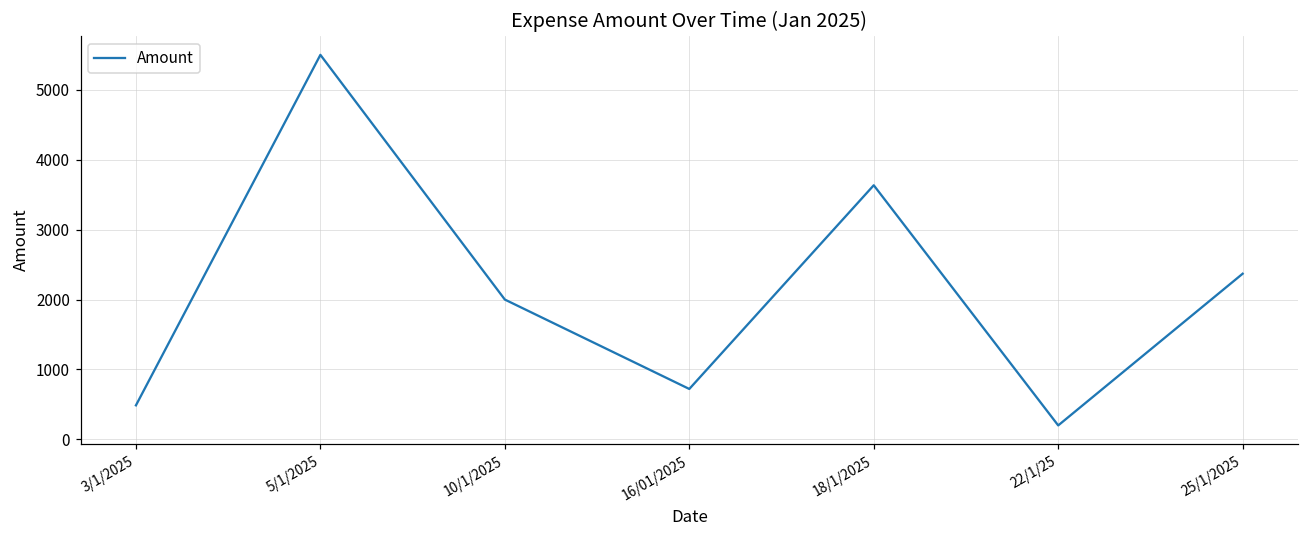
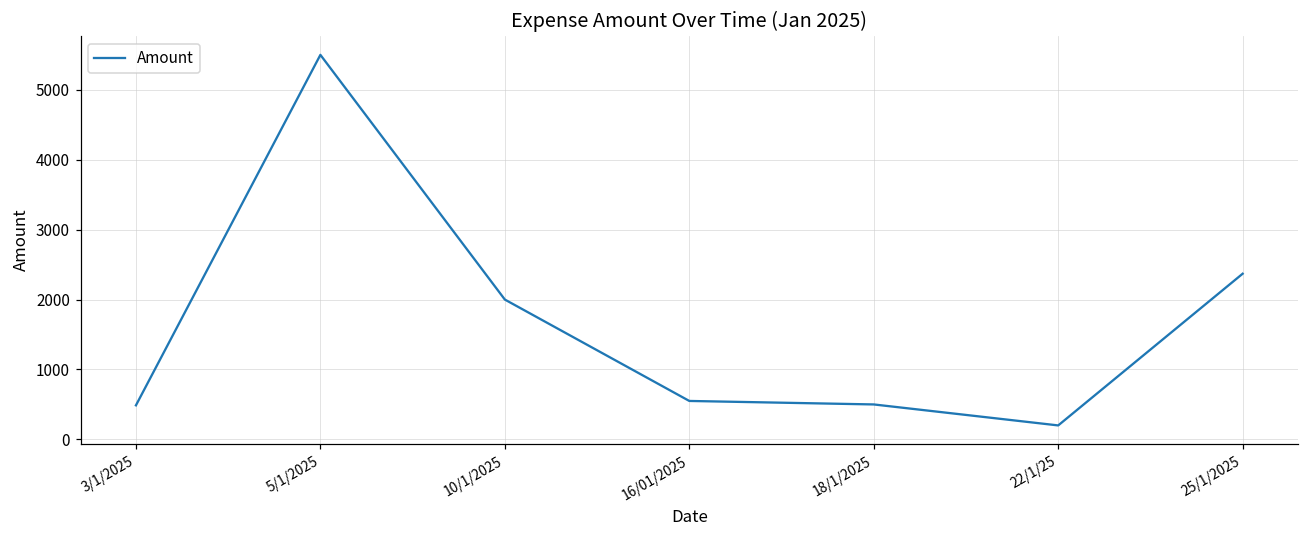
16/01/2025: 700 -> 600
18/1/2025: 3600 -> 500
